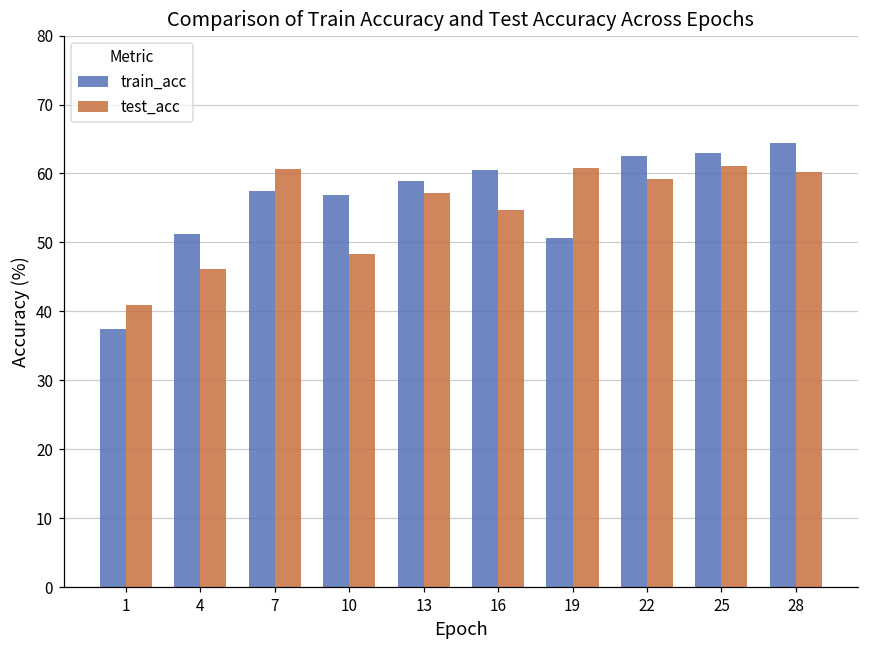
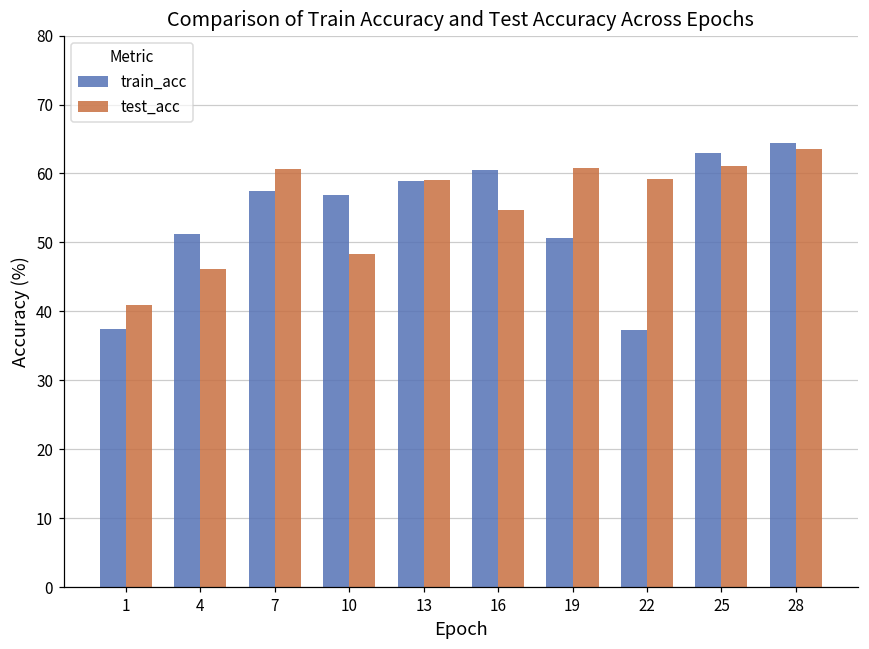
test_acc, 13: 57 -> 59
train_acc, 22: 63 -> 37
test_acc, 28: 60 -> 64
